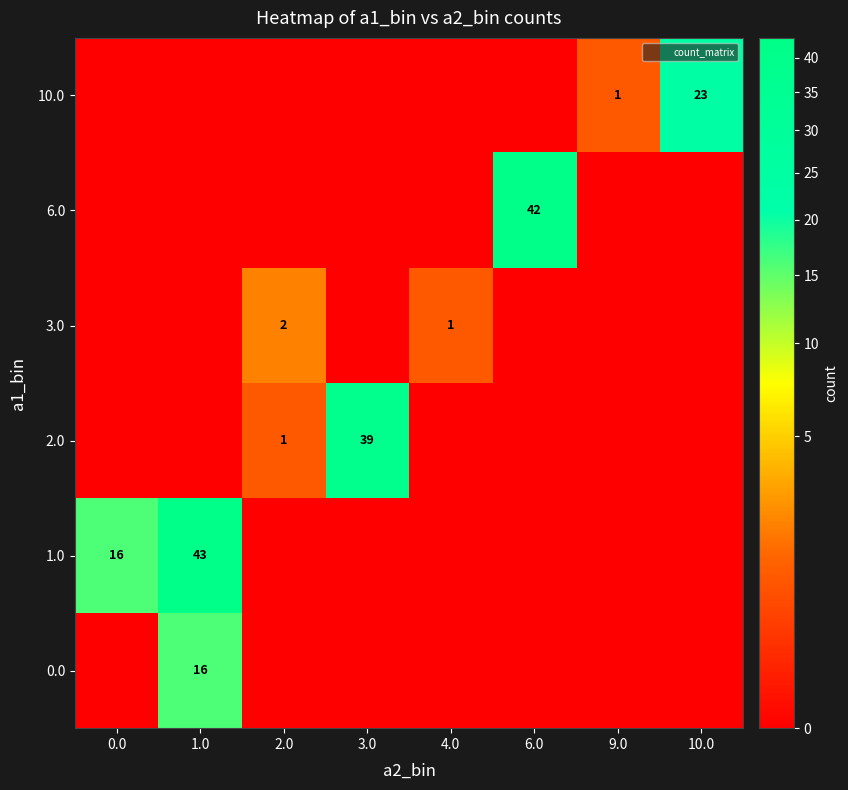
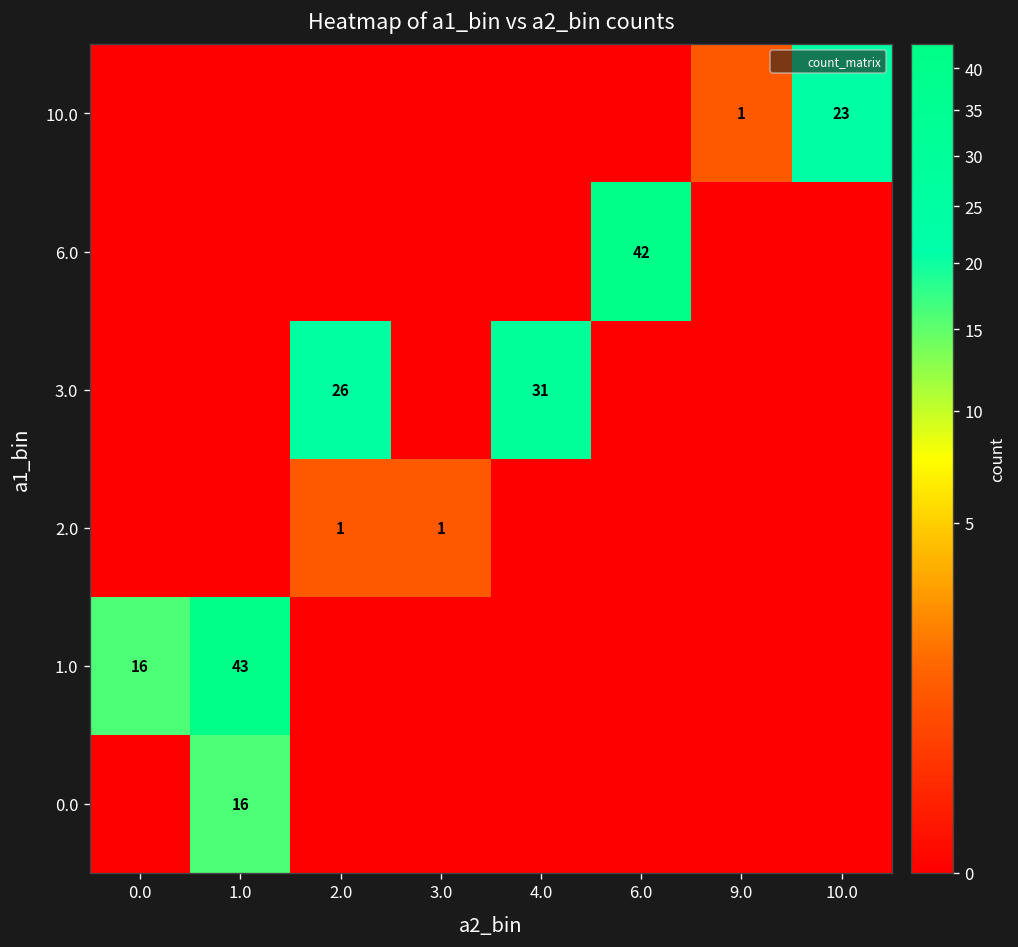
3.0, 2.0: 2 -> 26
3.0, 4.0: 1 -> 31
2.0, 3.0: 39 -> 1
